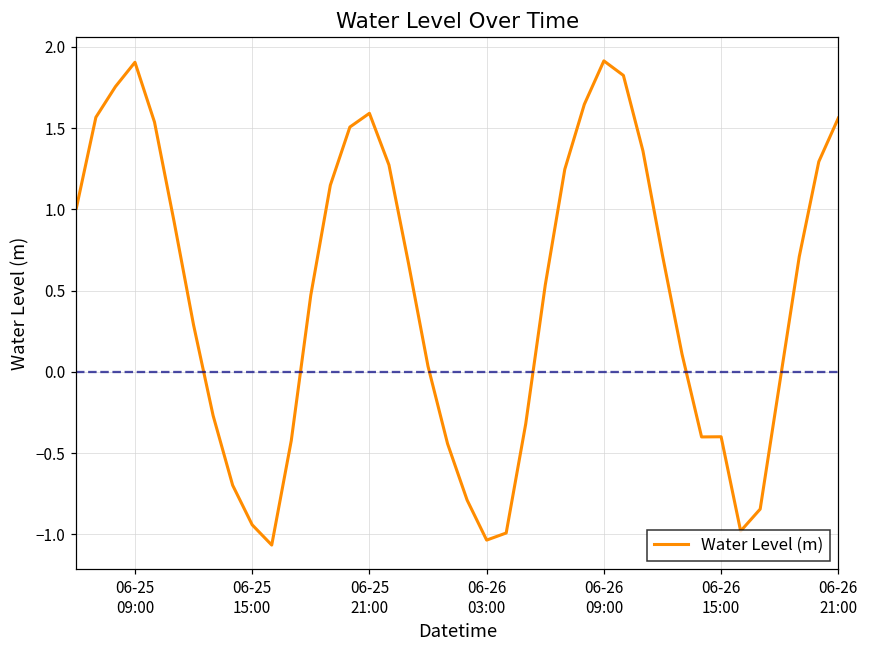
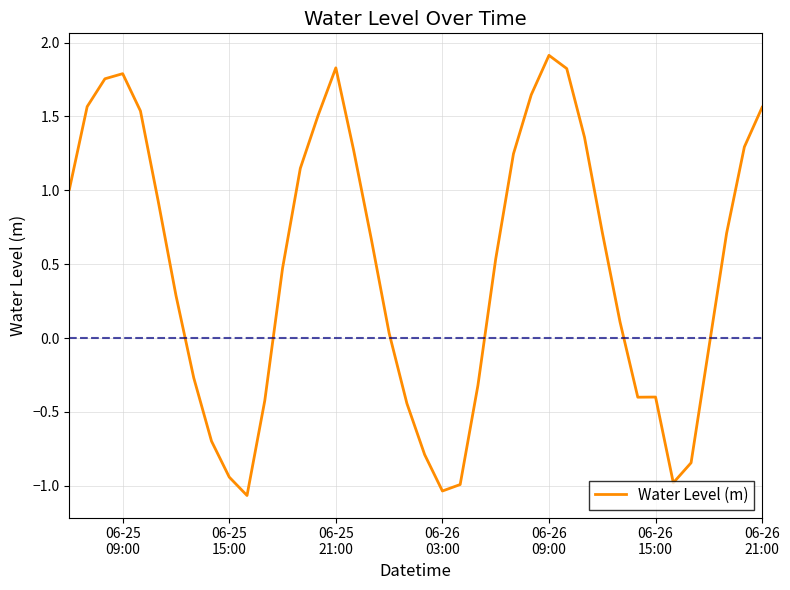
06-25 09:00: 1.91 -> 1.79
06-25 21:00: 1.59 -> 1.83
